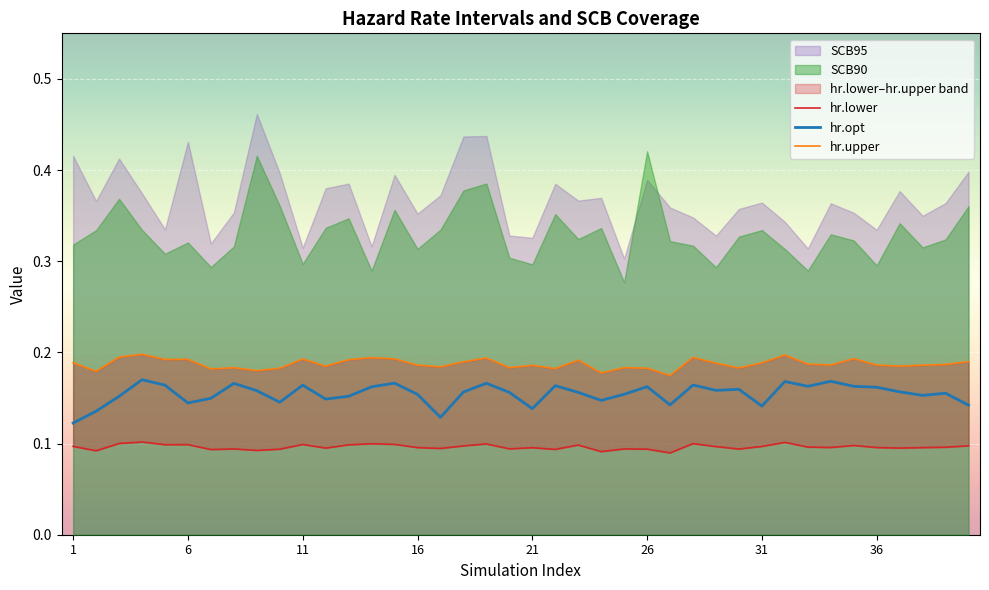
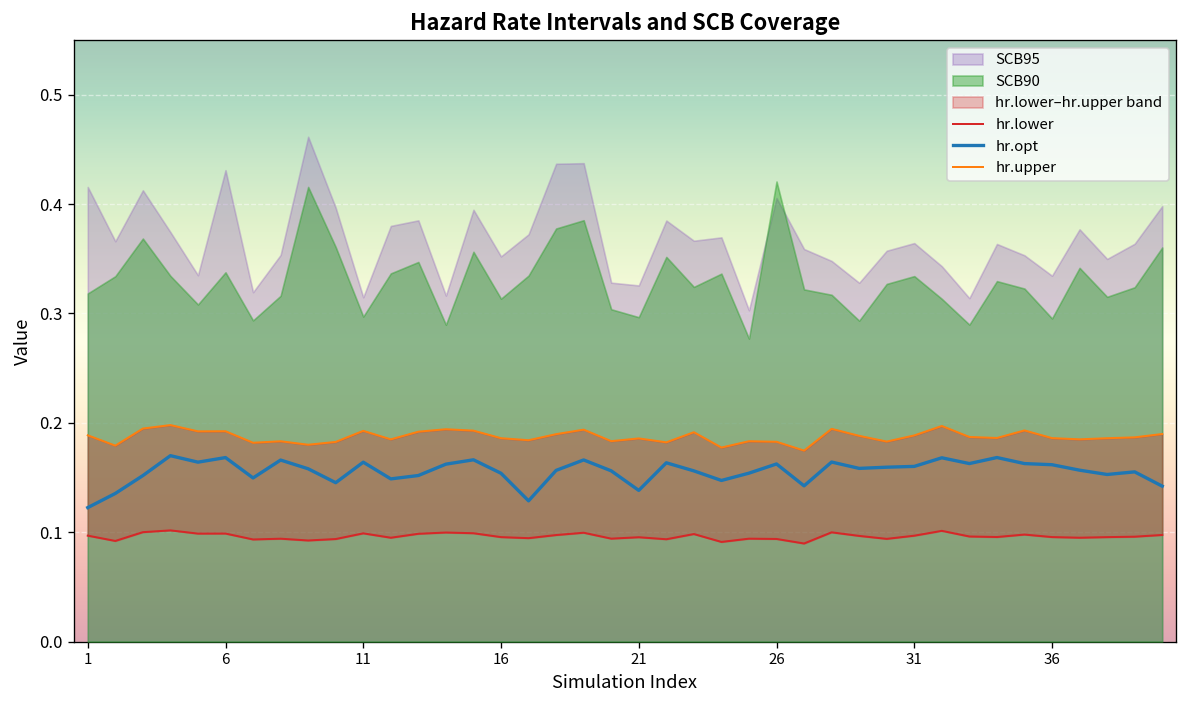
hr.opt, 6: 0.14 -> 0.17
SCB90, 6: 0.32 -> 0.34
SCB95, 26: 0.39 -> 0.41
hr.opt, 31: 0.14 -> 0.16
